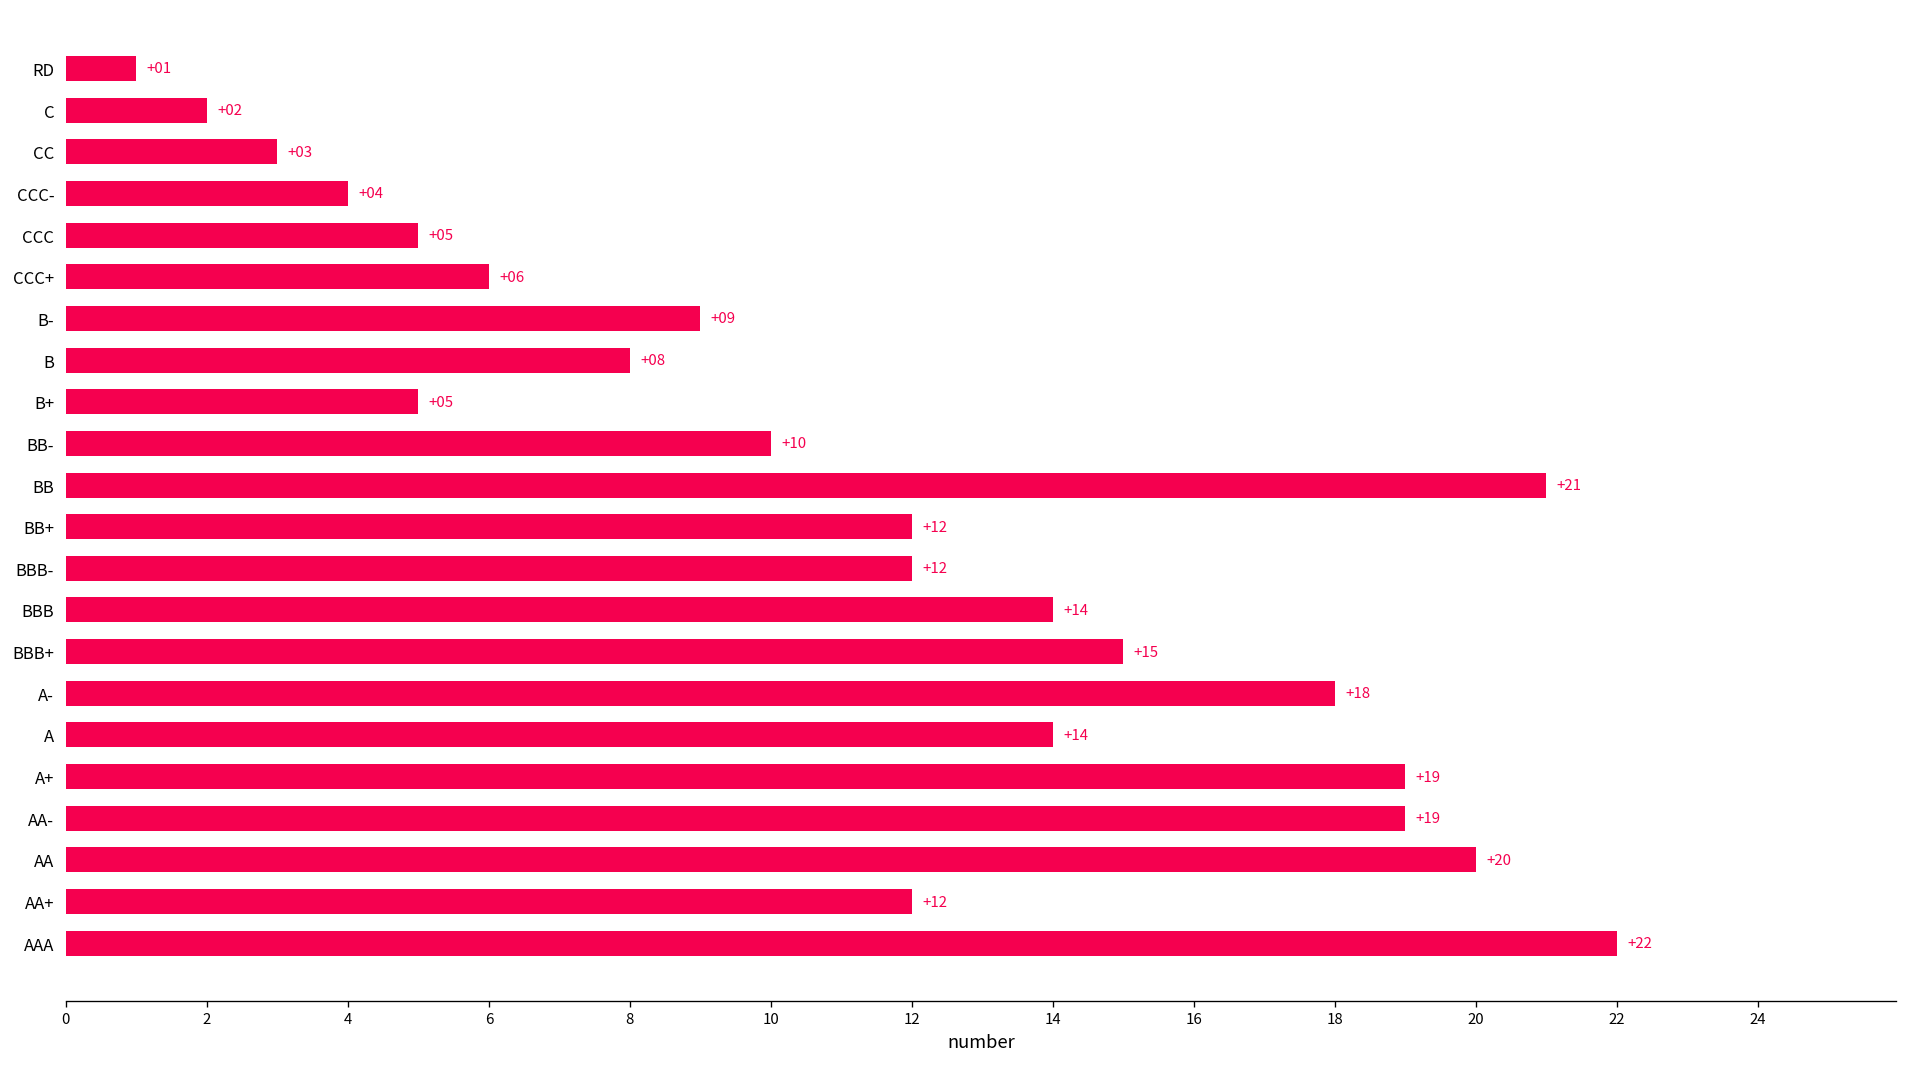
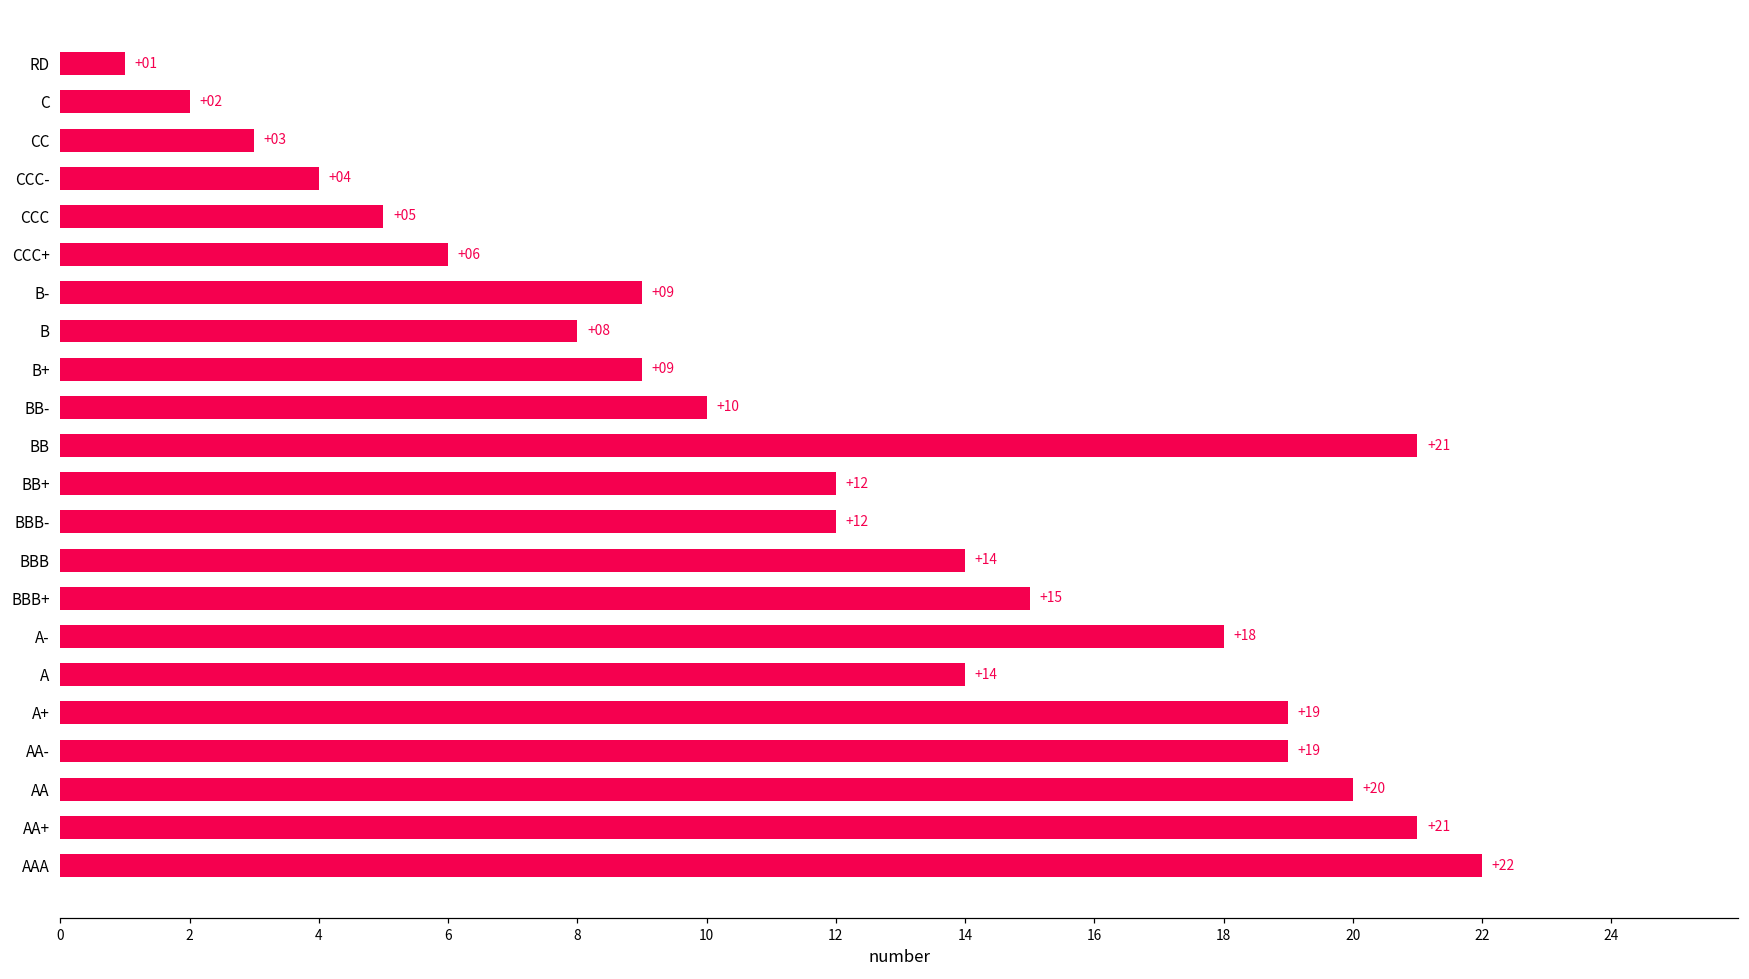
B+: +05 -> +09
AA+: +12 -> +21
